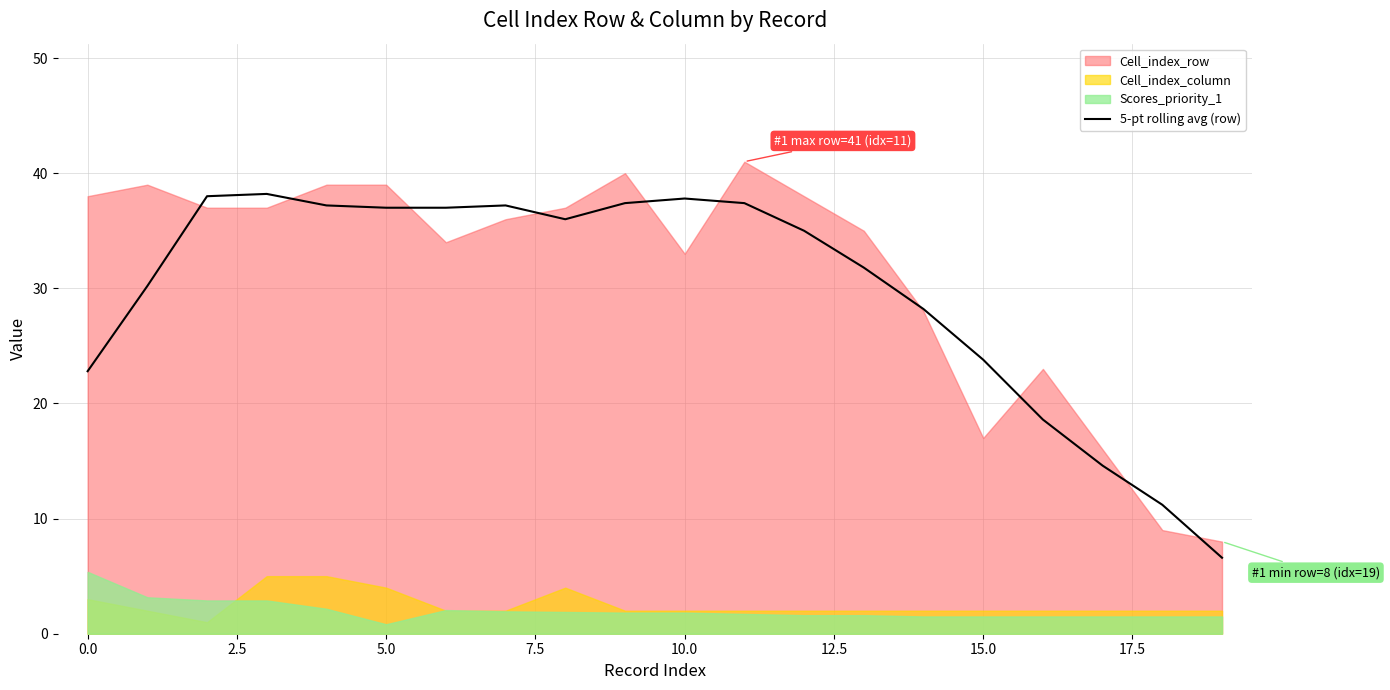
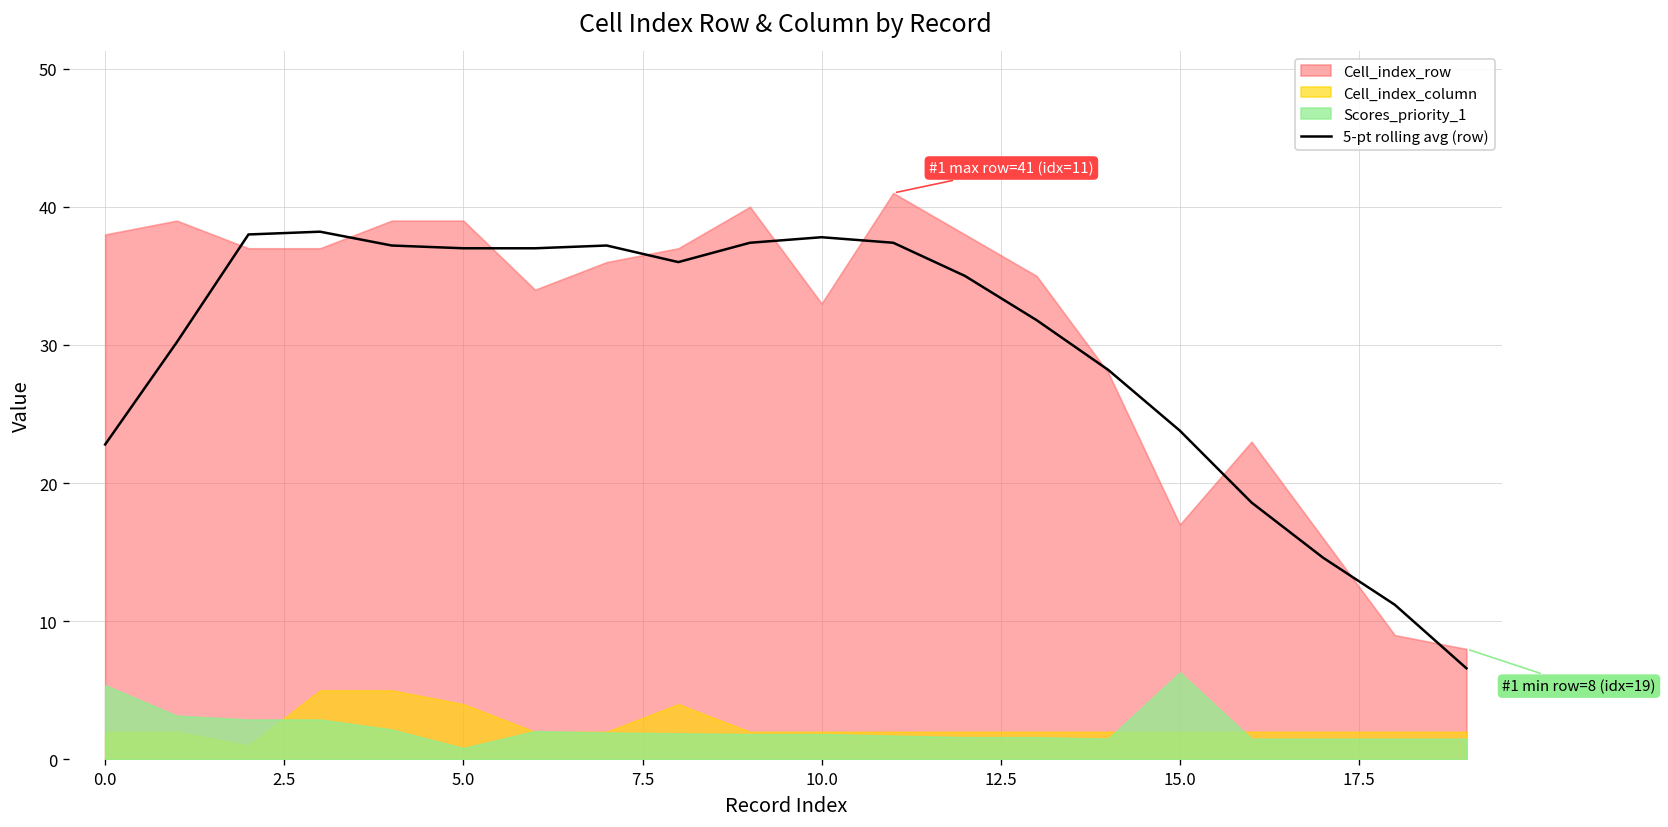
Cell_index_column, 0.0: 3 -> 2
Scores_priority_1, 15.0: 1.5 -> 6.3
